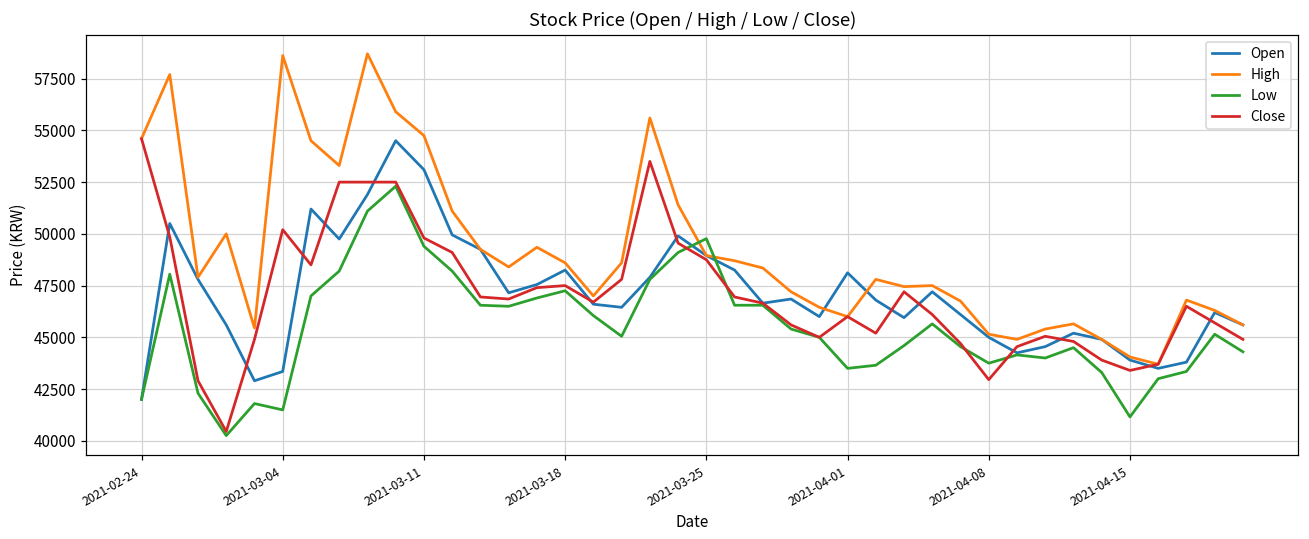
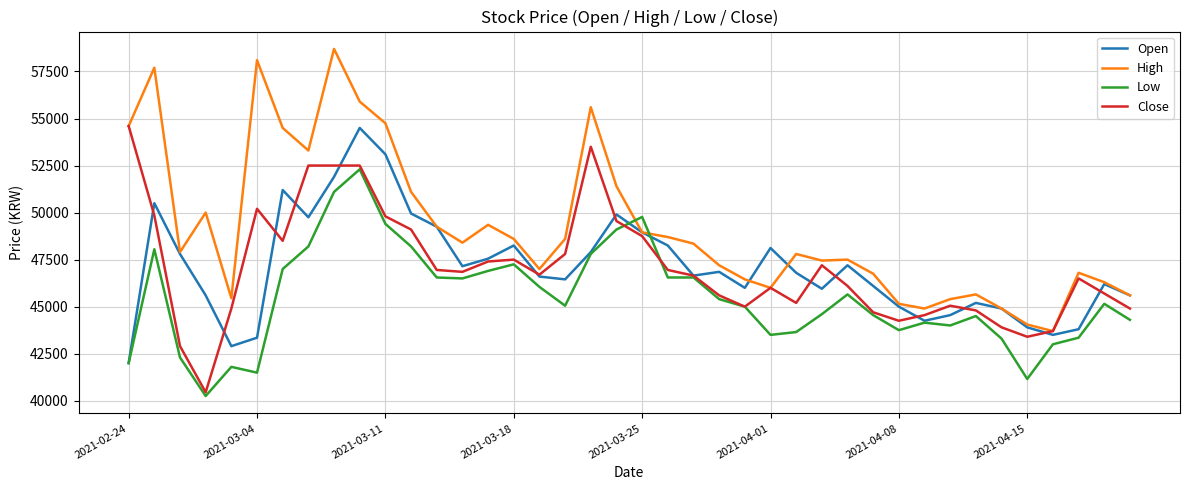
High, 2021-03-04: 58600 -> 58100
Close, 2021-04-08: 43000 -> 44300
